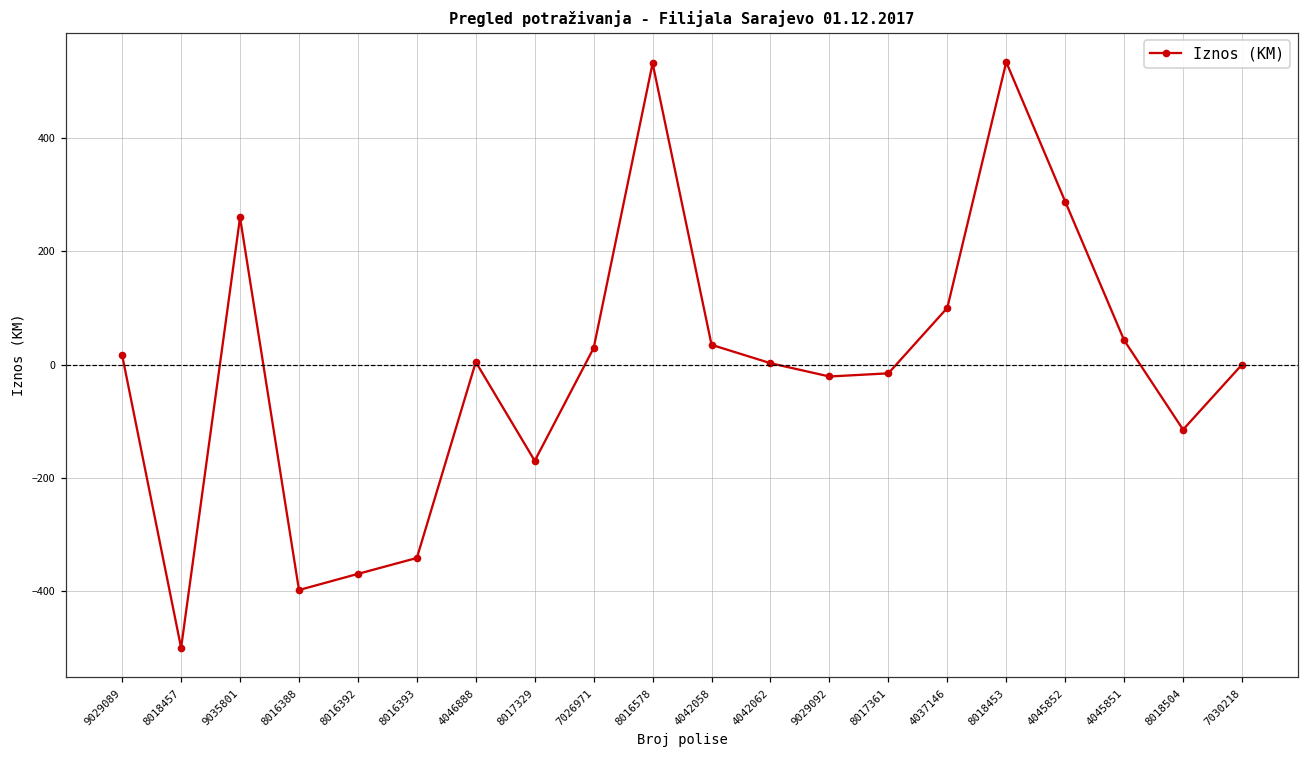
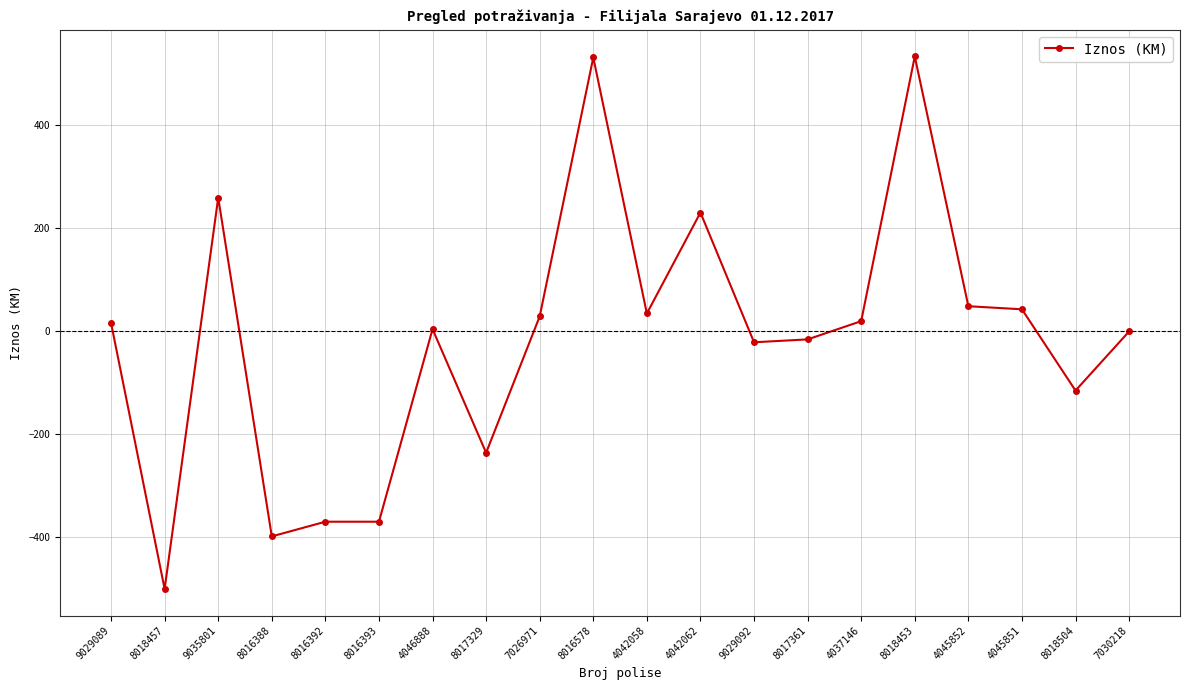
8016393: -340 -> -370
8017329: -170 -> -240
4042062: 0 -> 230
4037146: 100 -> 20
4045852: 290 -> 50
